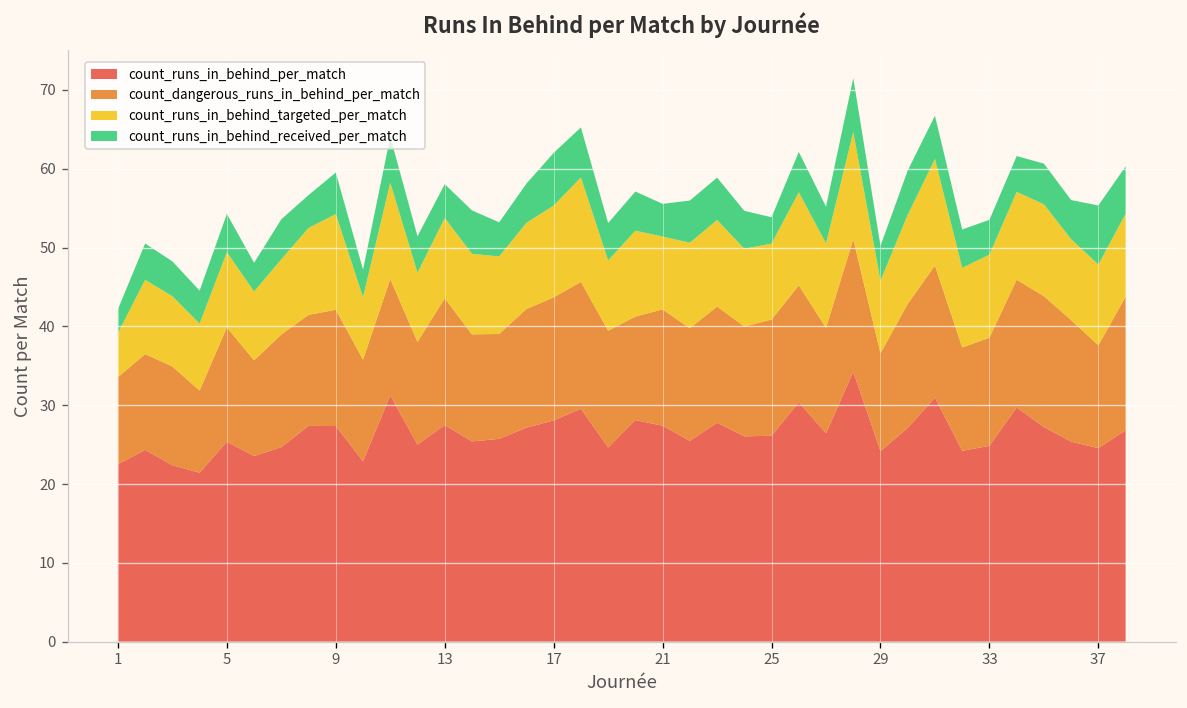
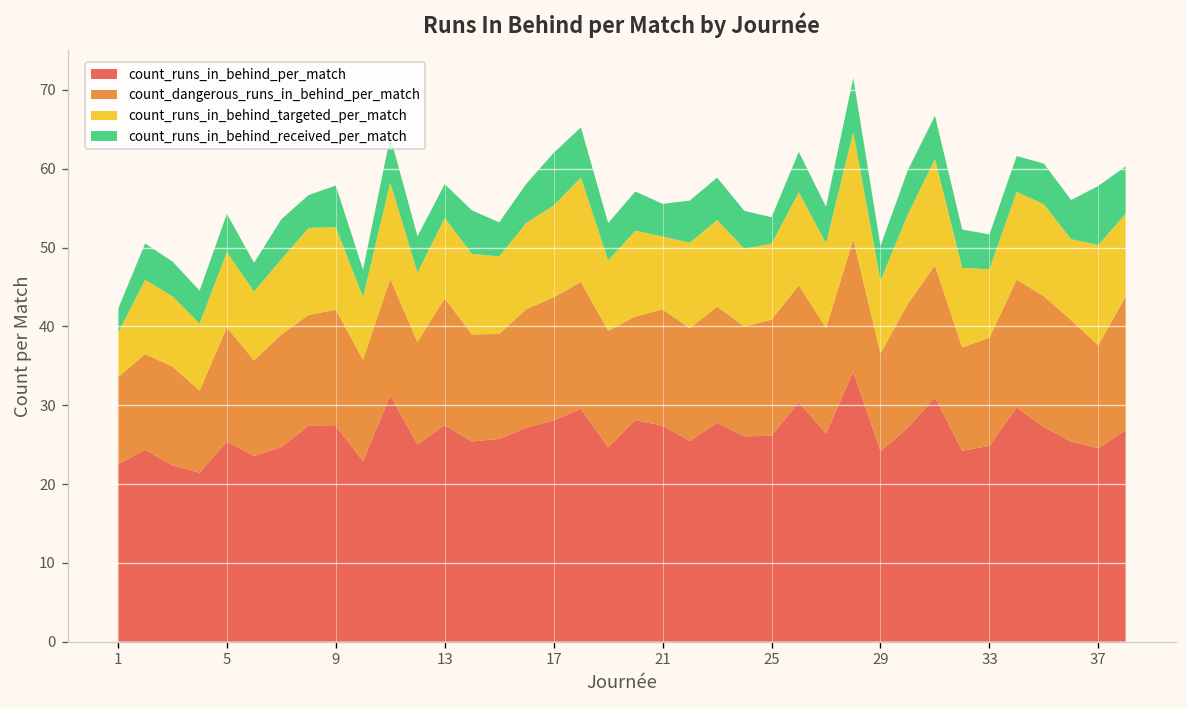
count_runs_in_behind_targeted_per_match, 9: 12 -> 10
count_runs_in_behind_targeted_per_match, 33: 11 -> 9
count_runs_in_behind_targeted_per_match, 37: 10 -> 13
